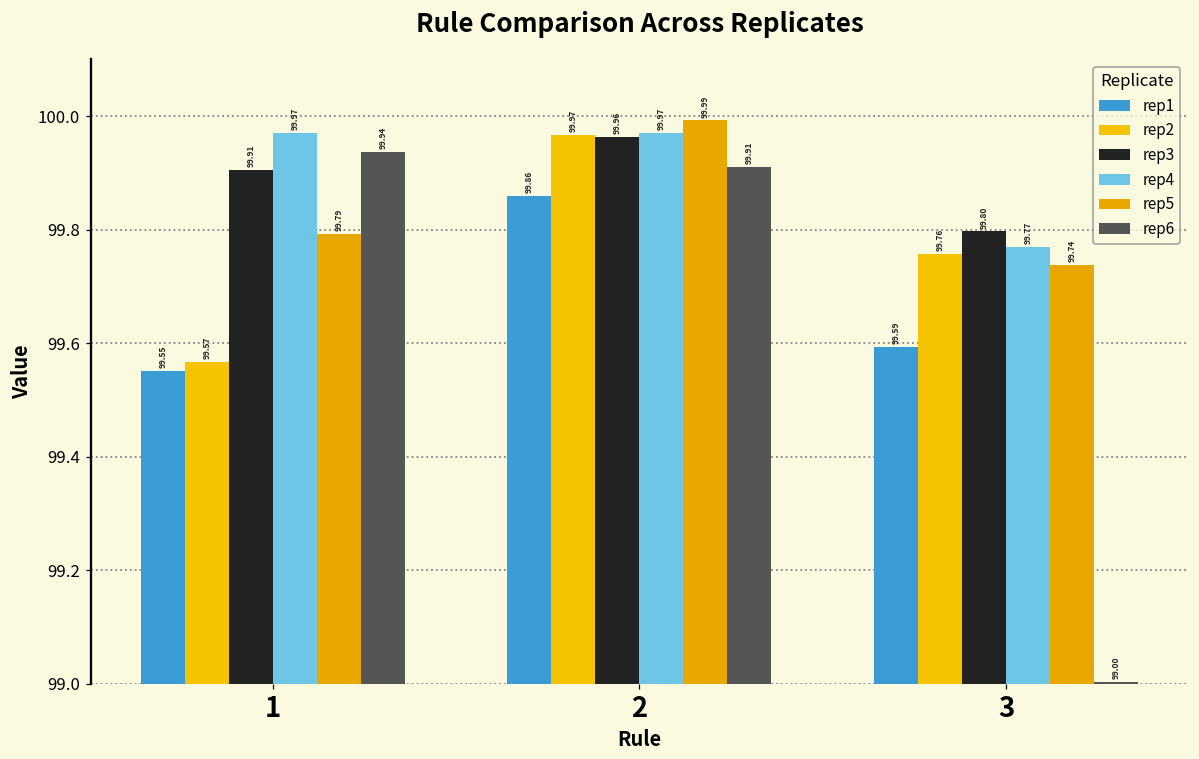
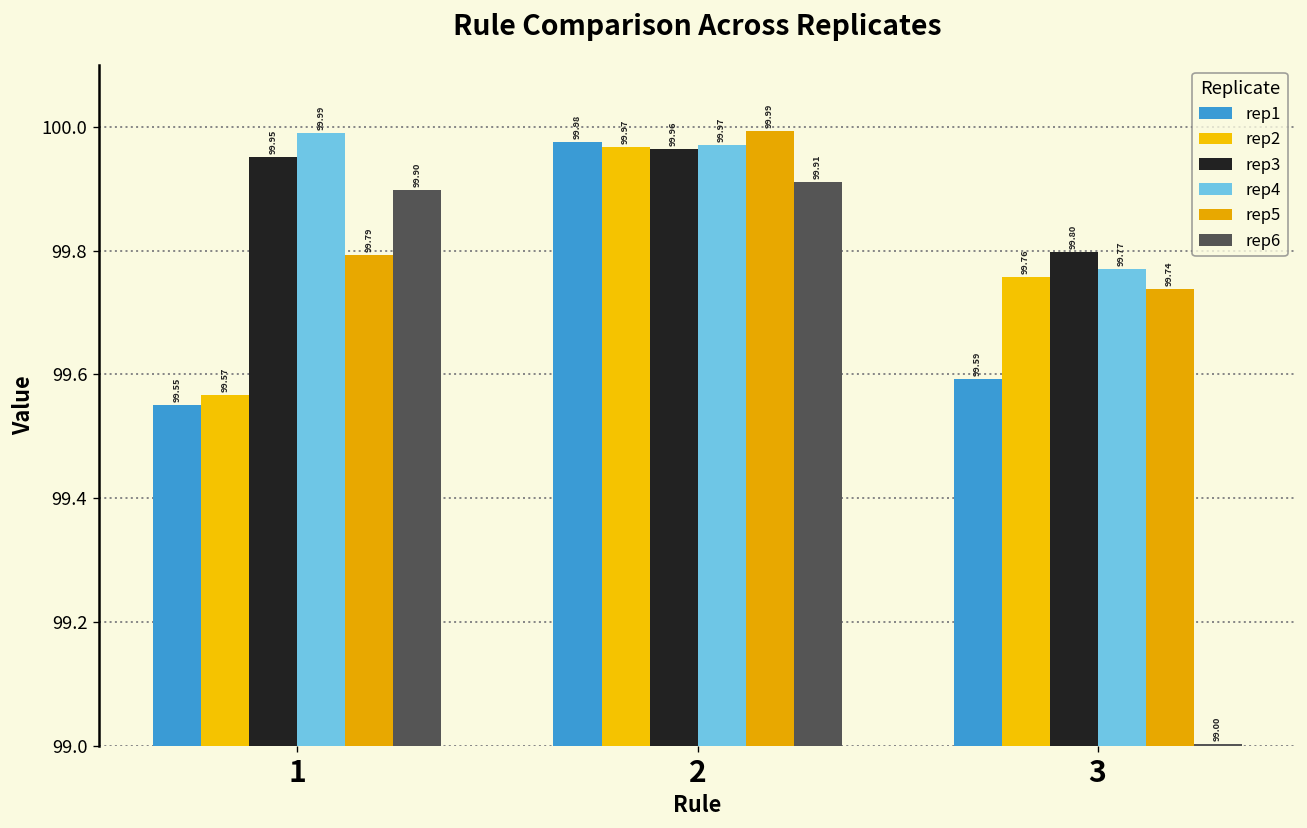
rep3, 1: 99.91 -> 99.95
rep4, 1: 99.97 -> 99.99
rep6, 1: 99.94 -> 99.90
rep1, 2: 99.86 -> 99.98
